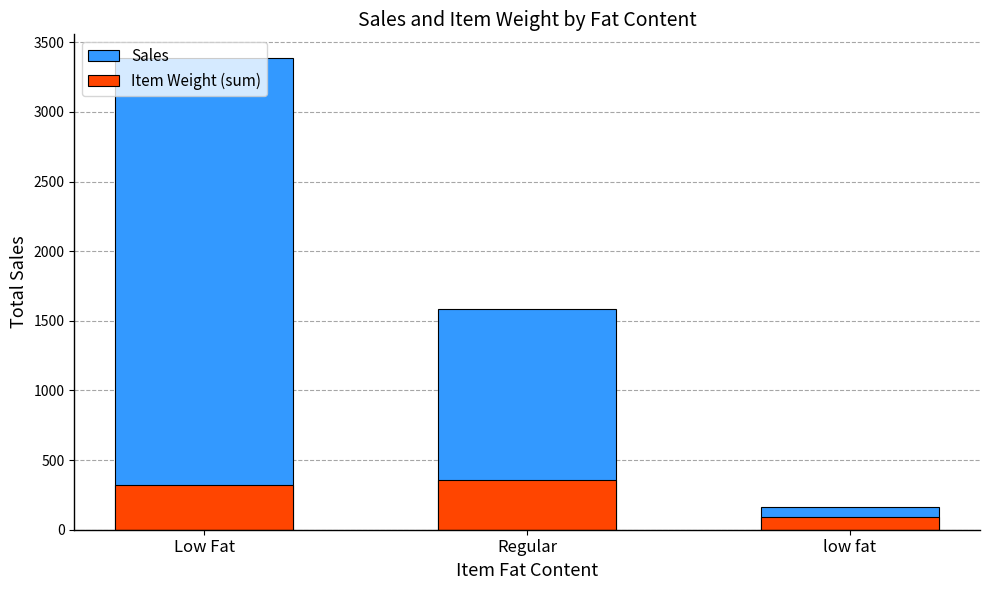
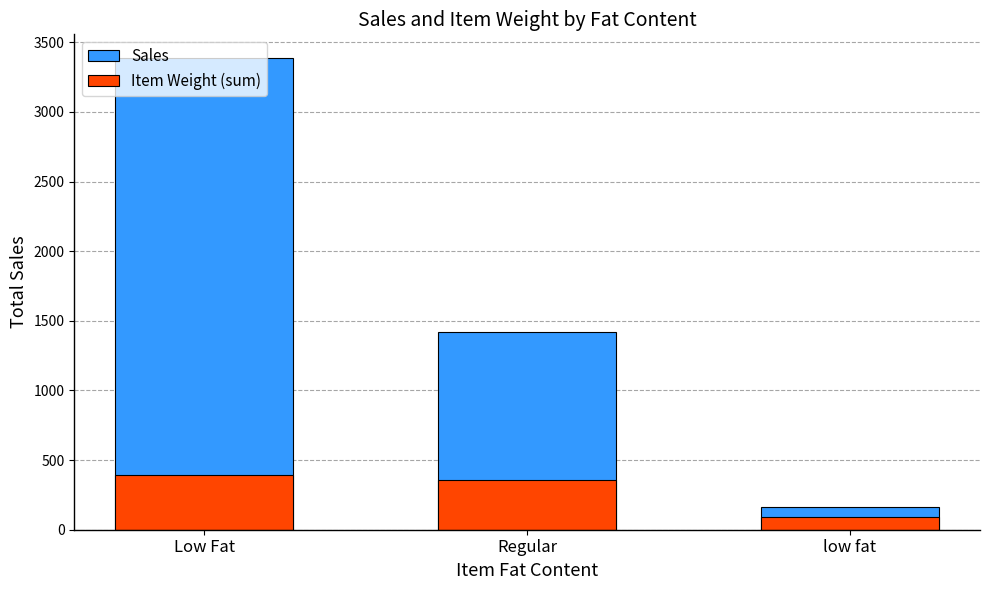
Item Weight (sum), Low Fat: 320 -> 390
Sales, Regular: 1590 -> 1420
